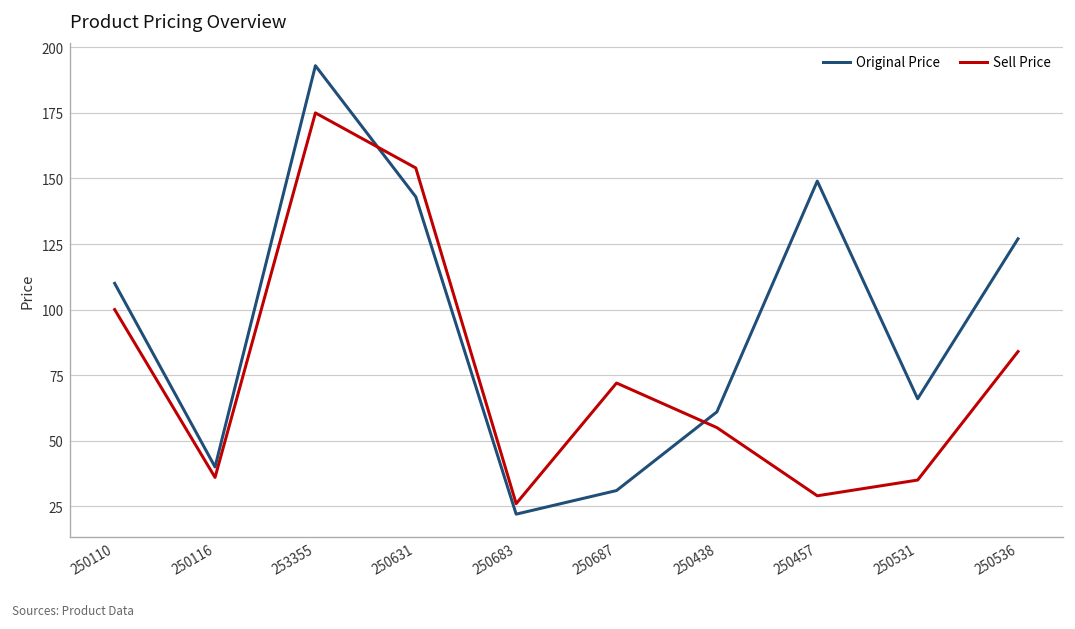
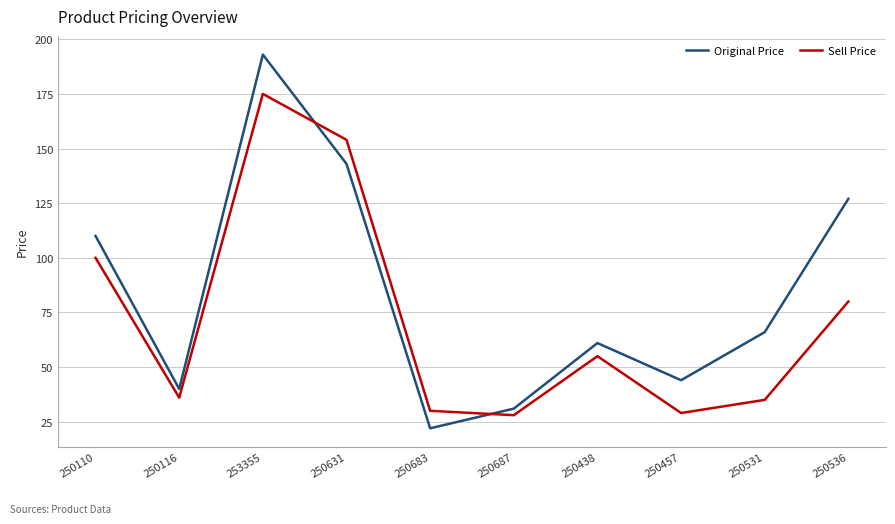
Sell Price, 250683: 26 -> 30
Sell Price, 250687: 72 -> 28
Original Price, 250457: 149 -> 44
Sell Price, 250536: 84 -> 80
